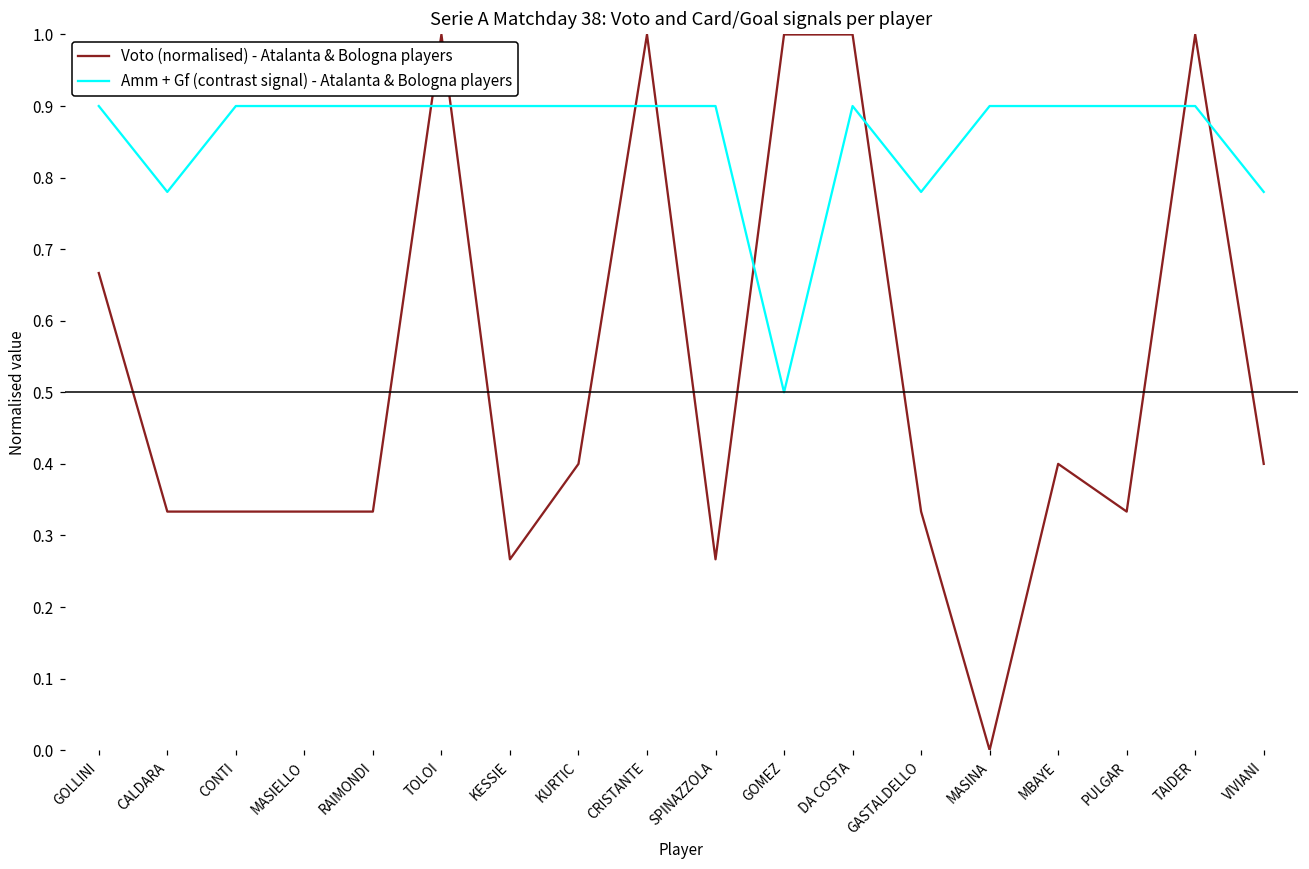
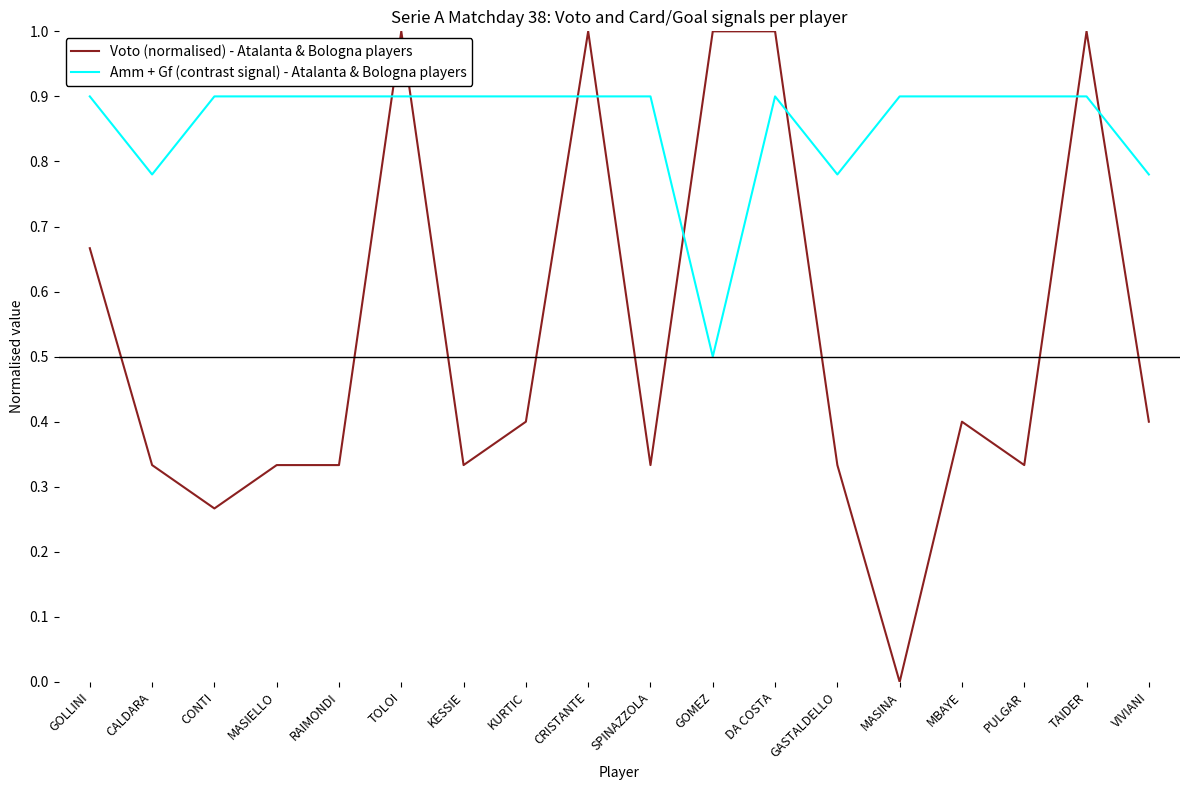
Voto (normalised) - Atalanta & Bologna players, CONTI: 0.33 -> 0.27
Voto (normalised) - Atalanta & Bologna players, KESSIE: 0.27 -> 0.33
Voto (normalised) - Atalanta & Bologna players, SPINAZZOLA: 0.27 -> 0.33
